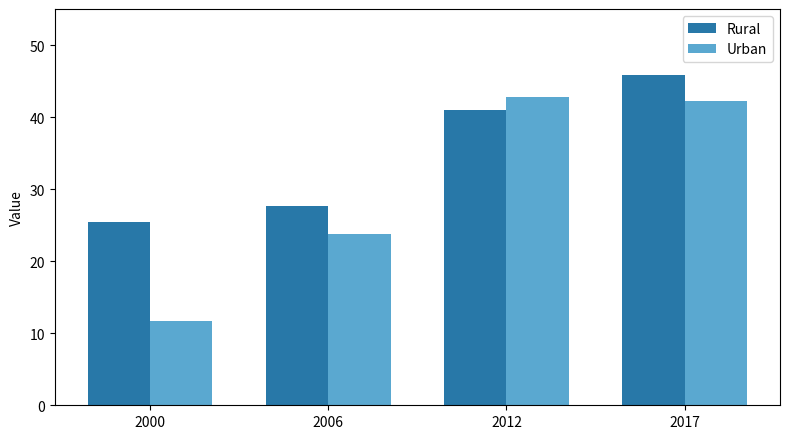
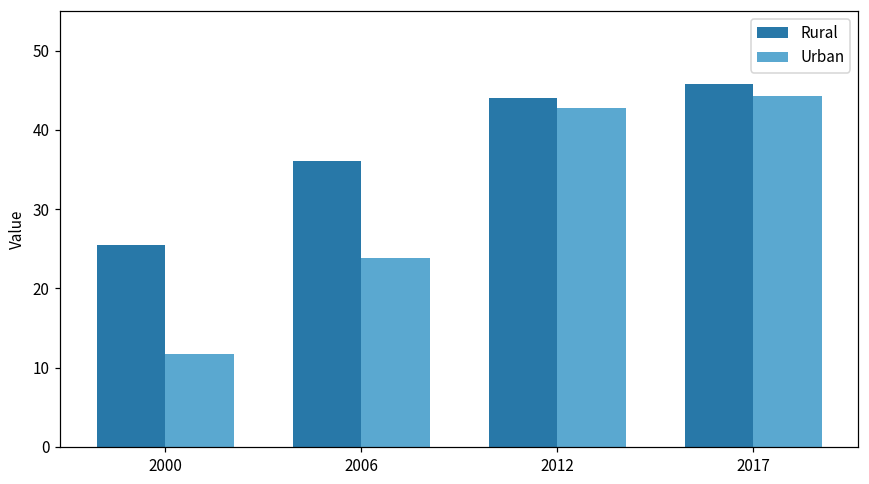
Rural, 2006: 28 -> 36
Rural, 2012: 41 -> 44
Urban, 2017: 42 -> 44
